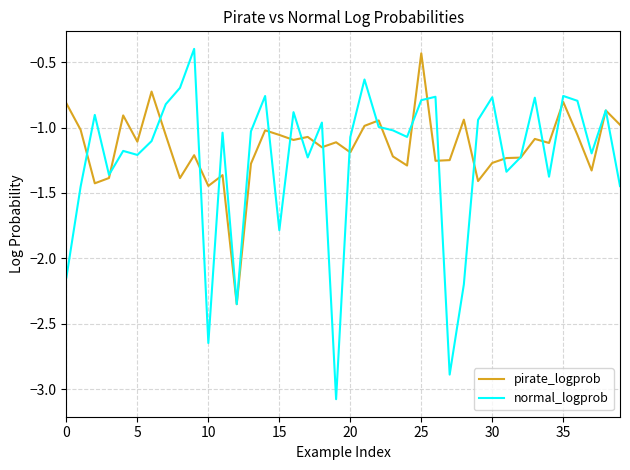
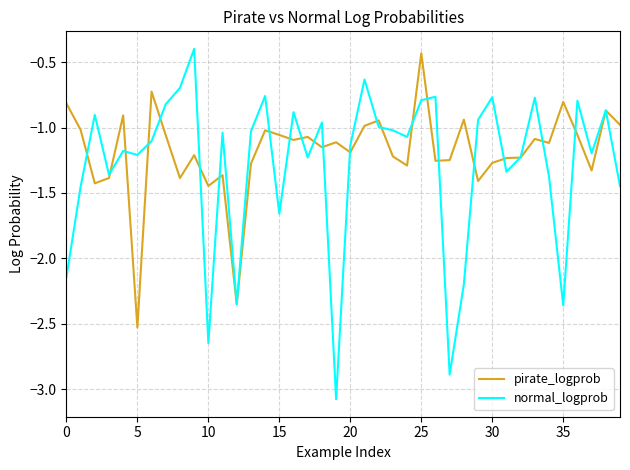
pirate_logprob, 5: -1.11 -> -2.53
normal_logprob, 15: -1.79 -> -1.66
normal_logprob, 20: -1.07 -> -1.14
normal_logprob, 35: -0.76 -> -2.36
